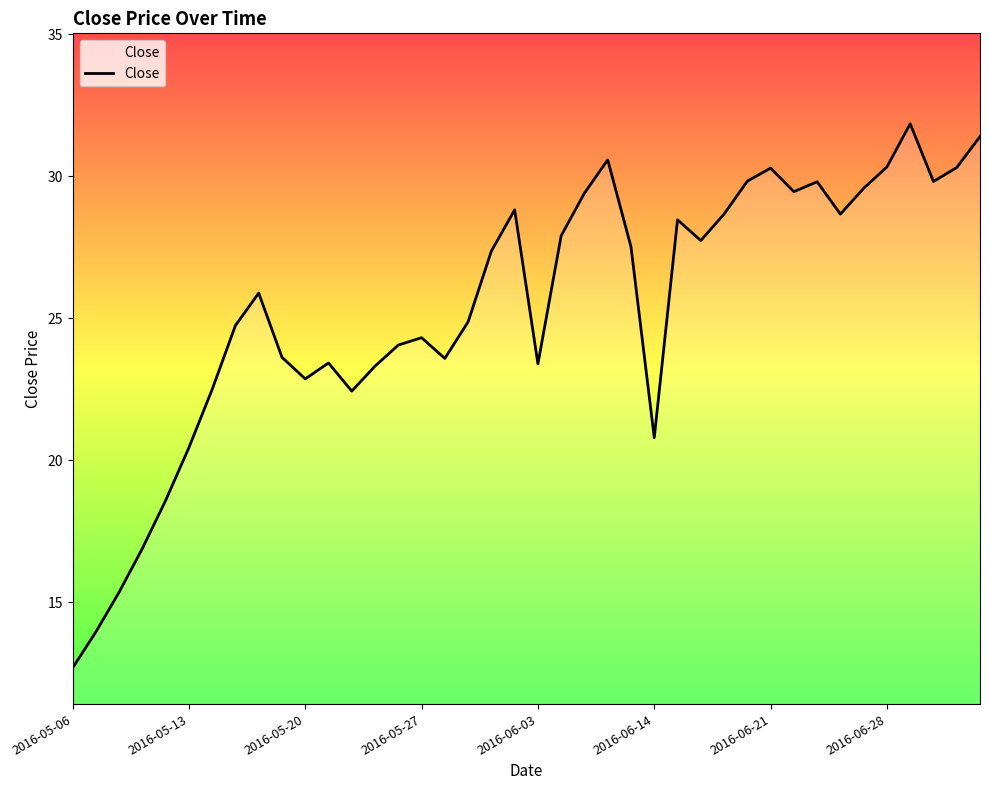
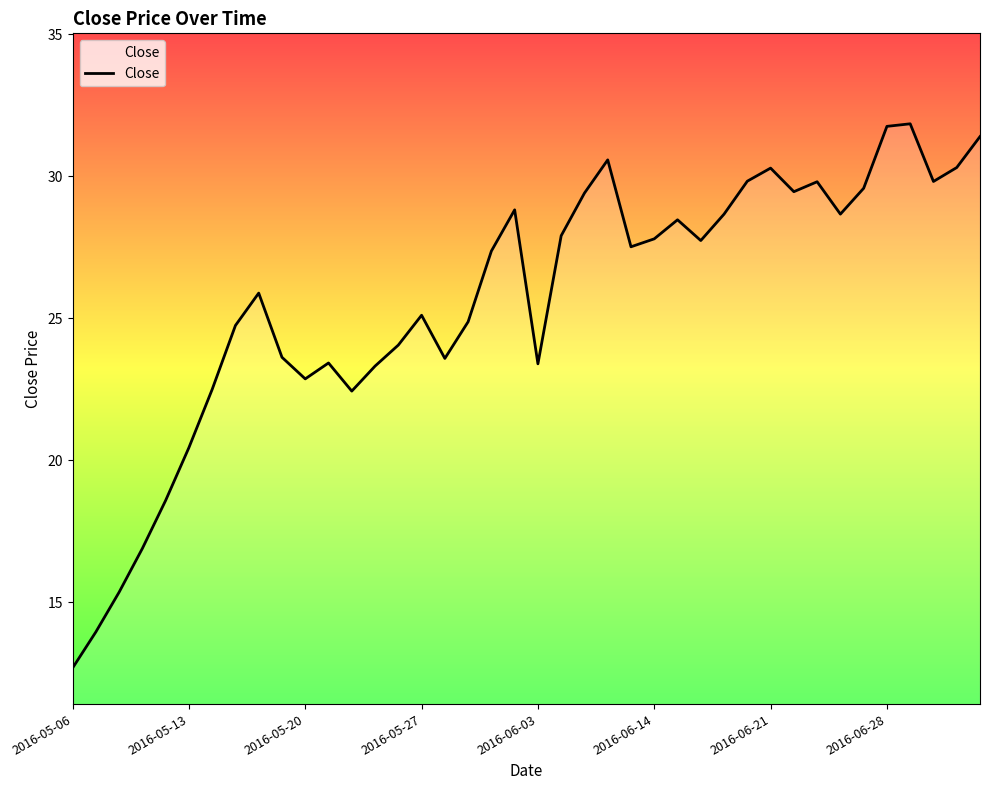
2016-05-27: 24.3 -> 25.1
2016-06-14: 20.8 -> 27.8
2016-06-28: 30.3 -> 31.8
